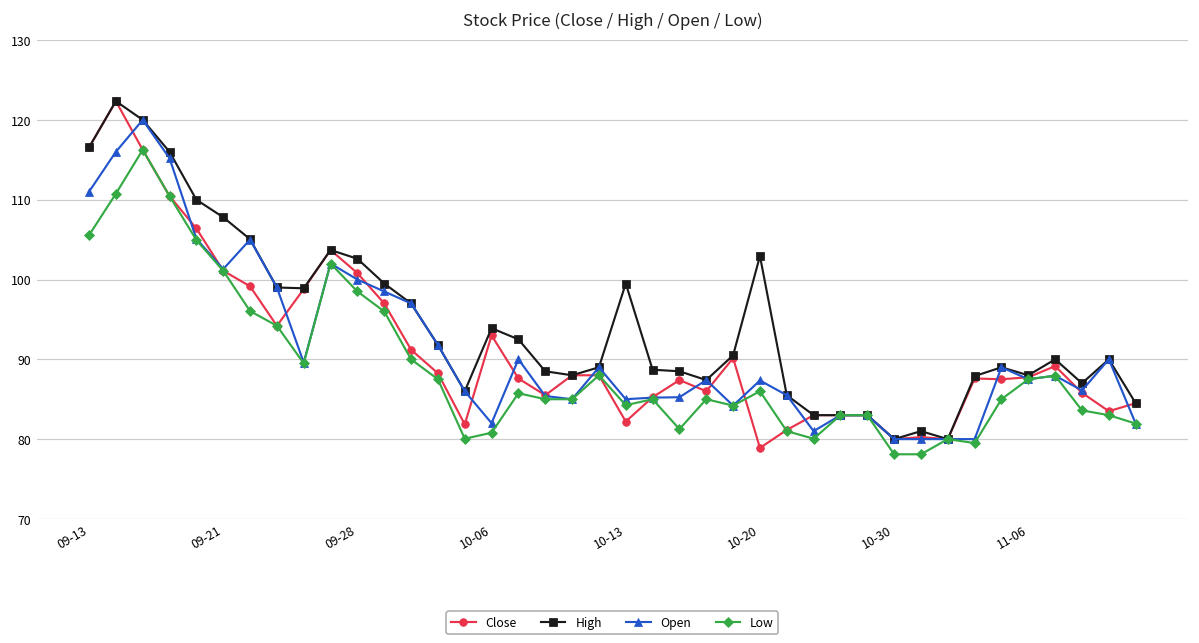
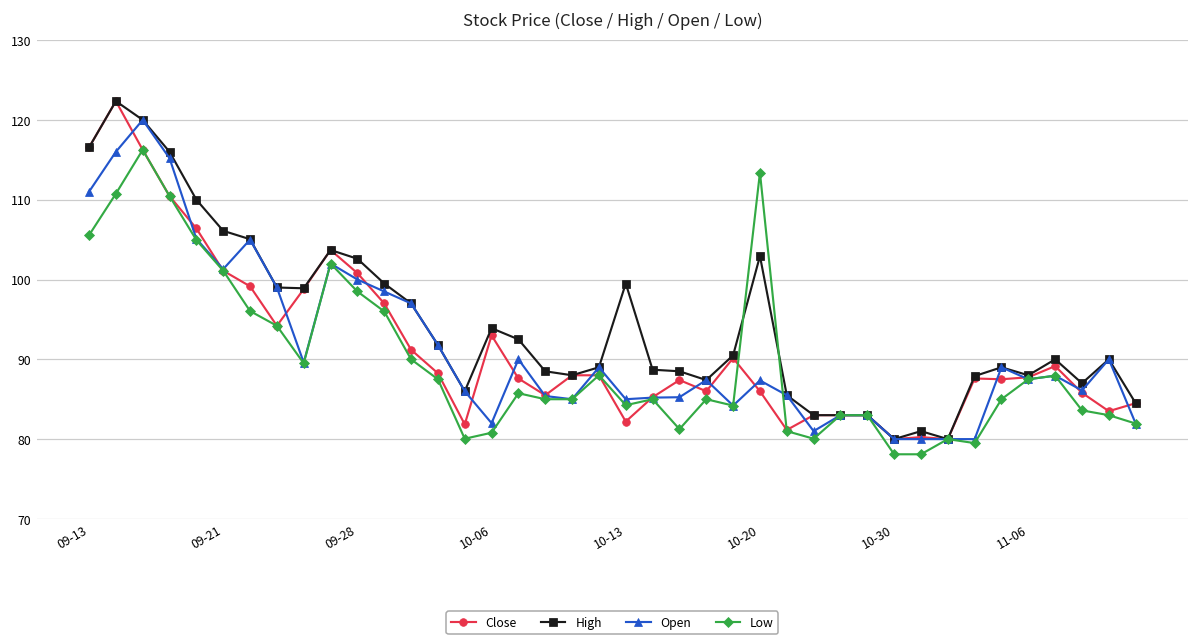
High, 09-21: 108 -> 106
Close, 10-20: 79 -> 86
Low, 10-20: 86 -> 113
